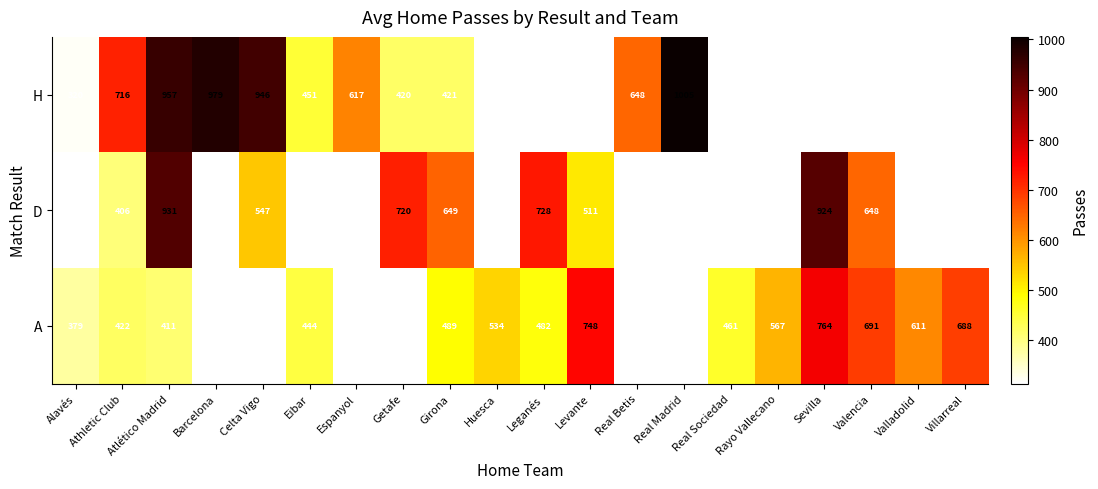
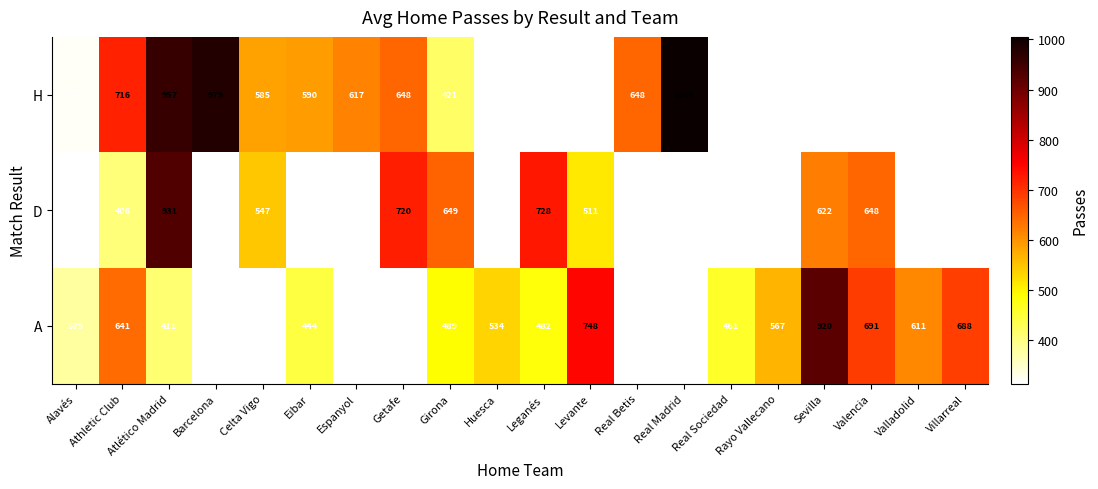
H, Celta Vigo: 946 -> 585
H, Eibar: 451 -> 590
H, Getafe: 420 -> 648
D, Sevilla: 924 -> 622
A, Athletic Club: 422 -> 641
A, Sevilla: 764 -> 920
